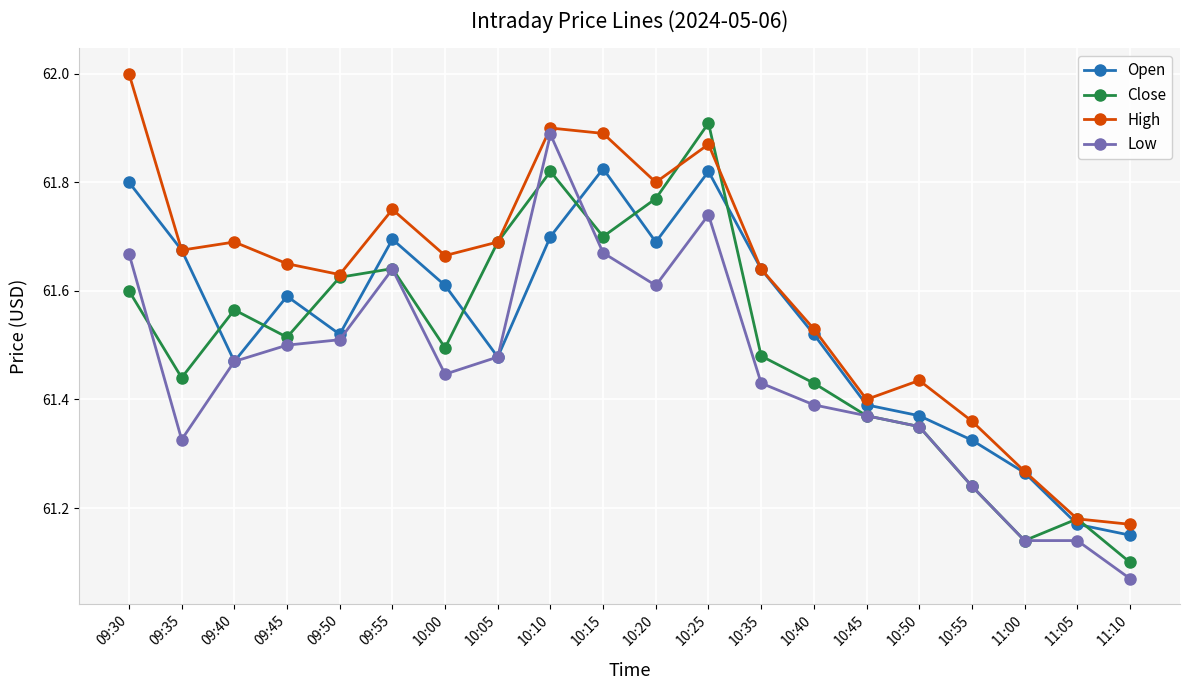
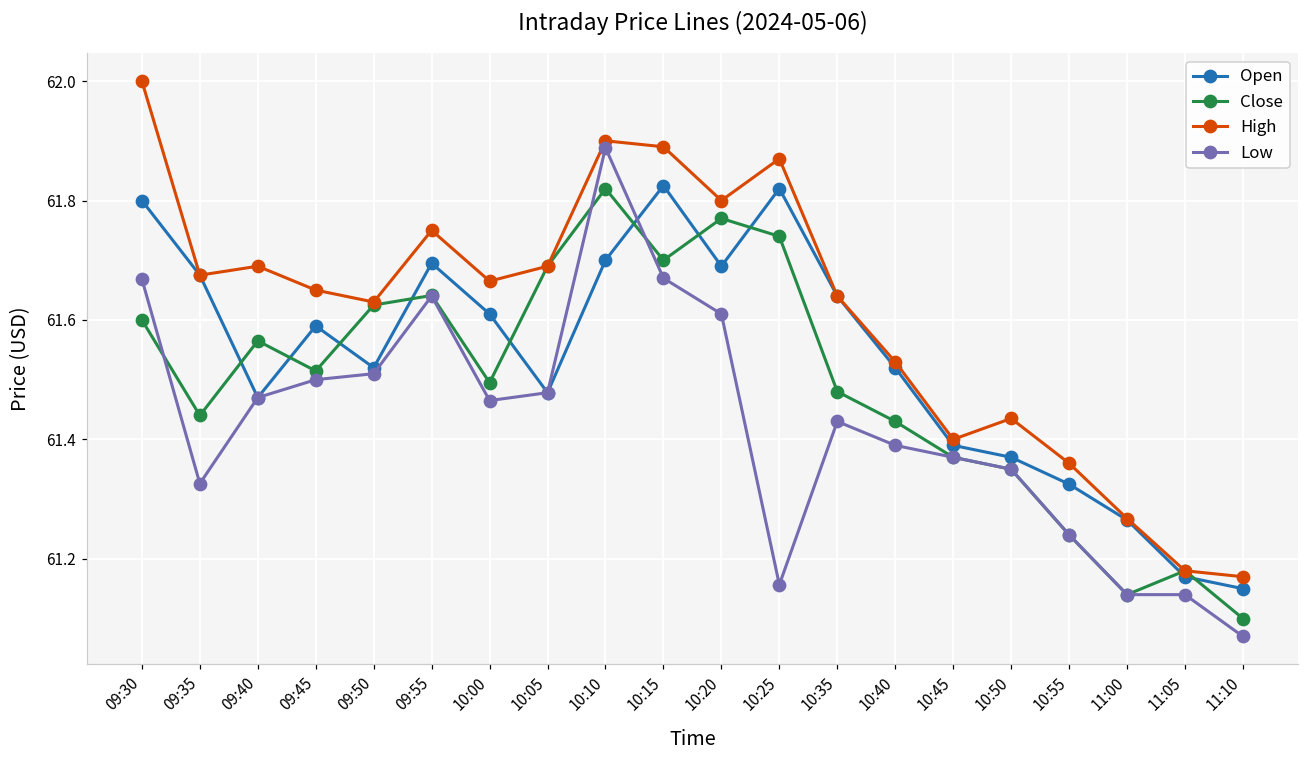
Low, 10:00: 61.45 -> 61.47
Close, 10:25: 61.91 -> 61.74
Low, 10:25: 61.74 -> 61.16
